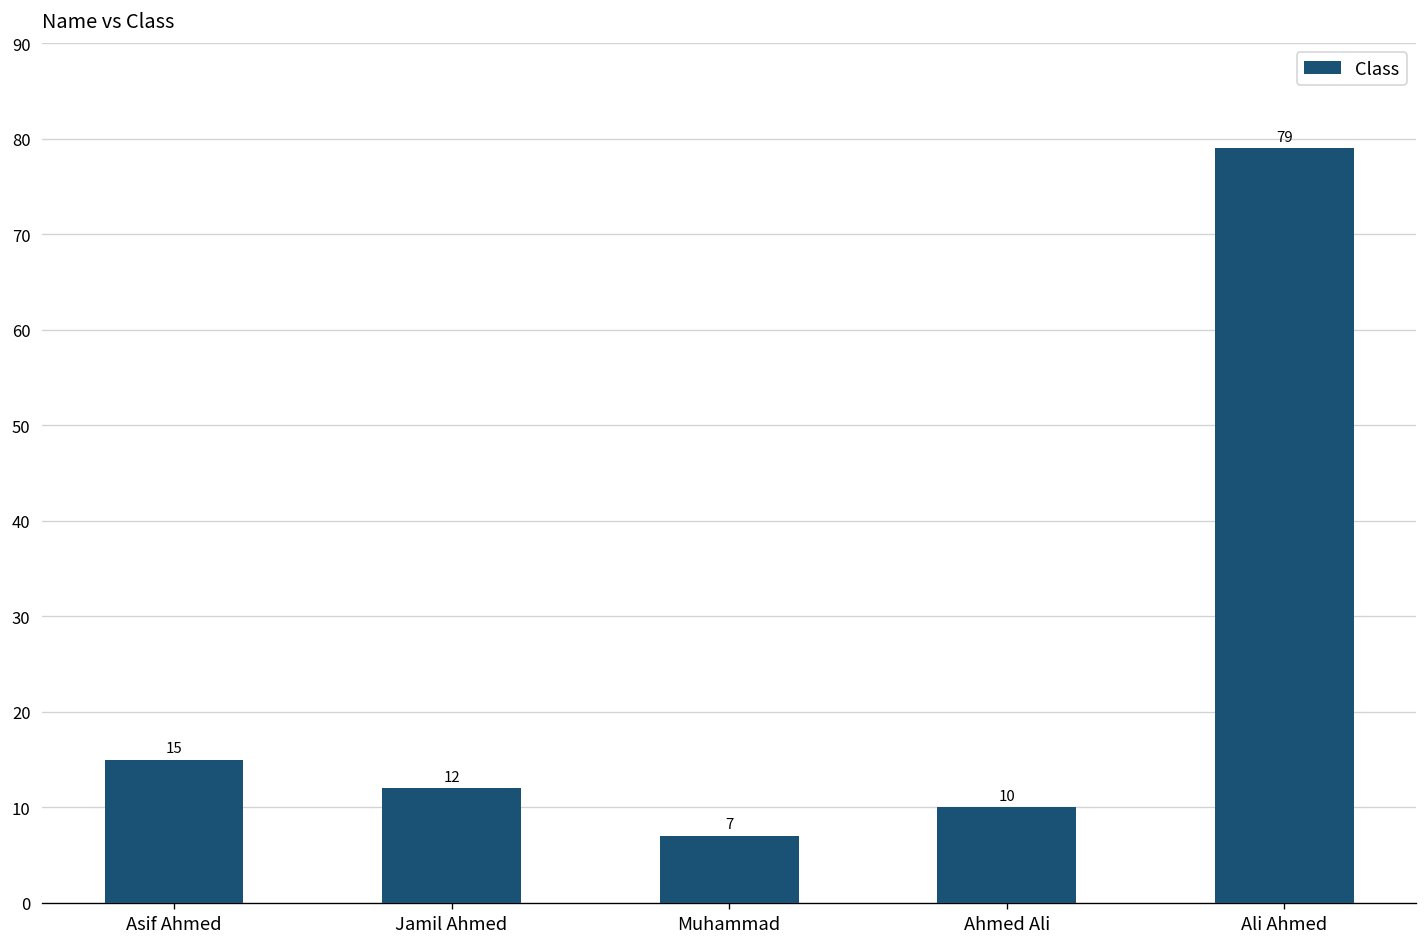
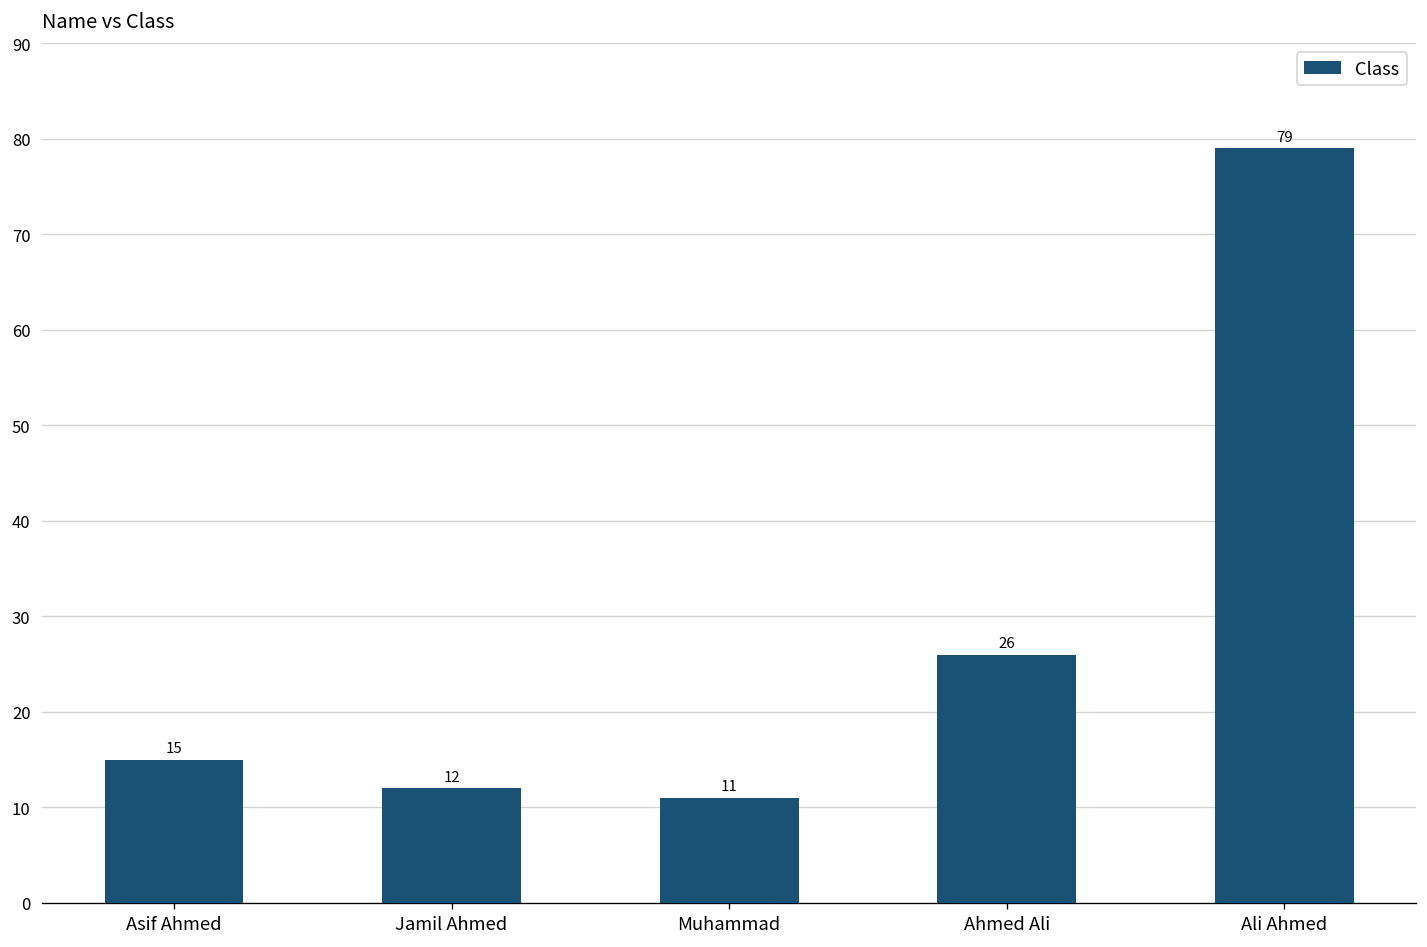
Muhammad: 7 -> 11
Ahmed Ali: 10 -> 26
